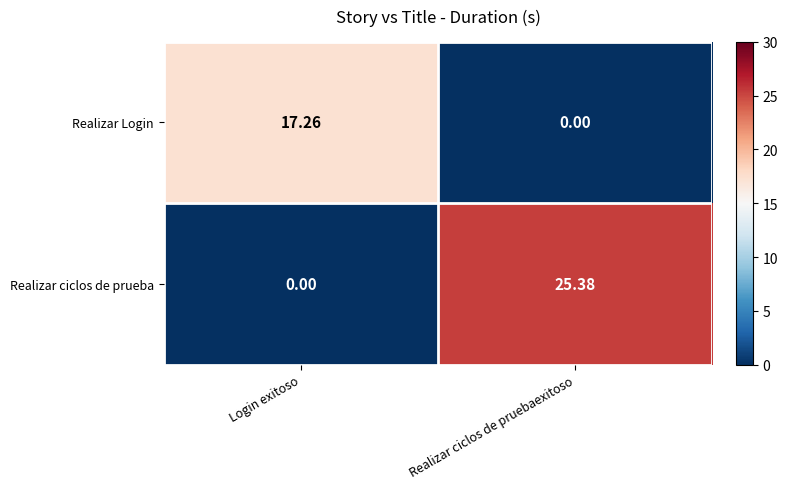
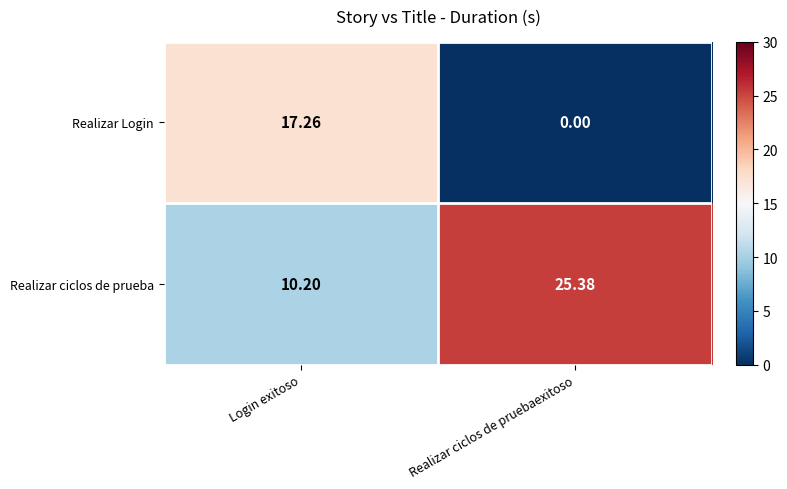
Realizar ciclos de prueba, Login exitoso: 0.00 -> 10.20
